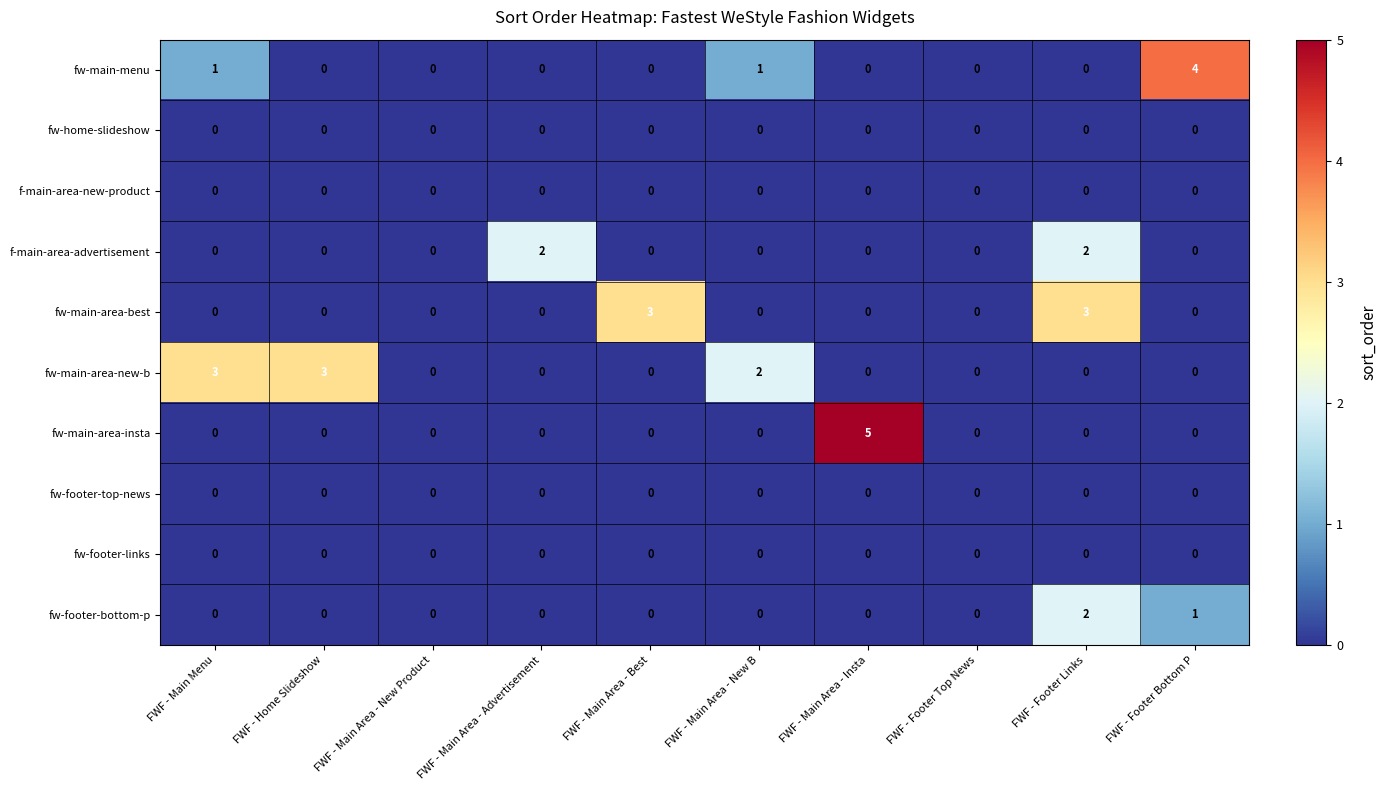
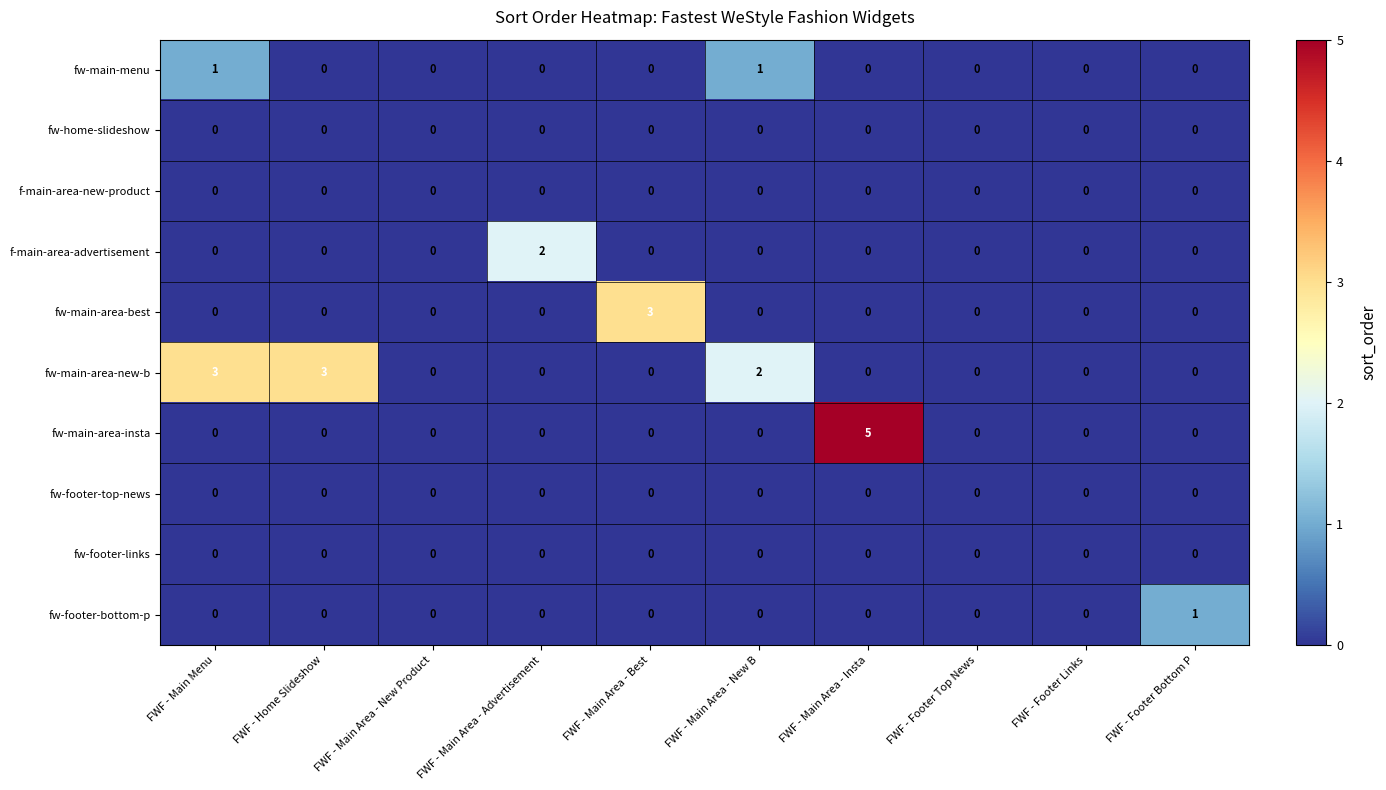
fw-main-menu, FWF - Footer Bottom P: 4 -> 0
f-main-area-advertisement, FWF - Footer Links: 2 -> 0
fw-main-area-best, FWF - Footer Links: 3 -> 0
fw-footer-bottom-p, FWF - Footer Links: 2 -> 0
